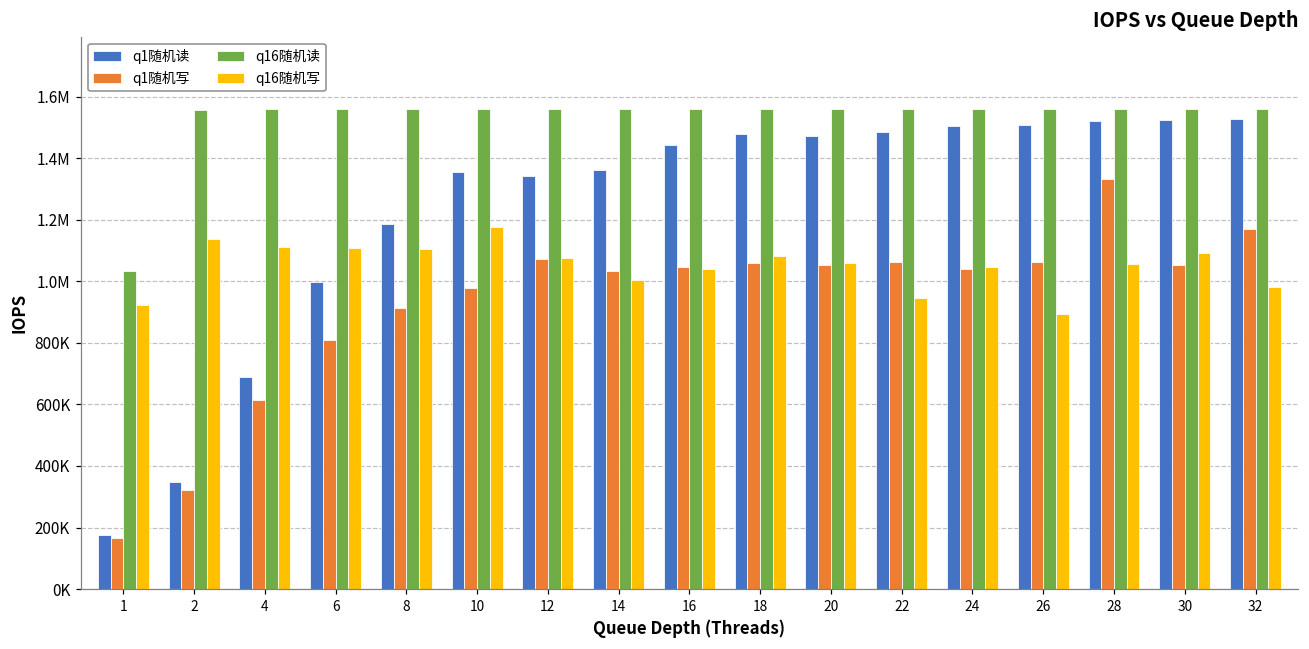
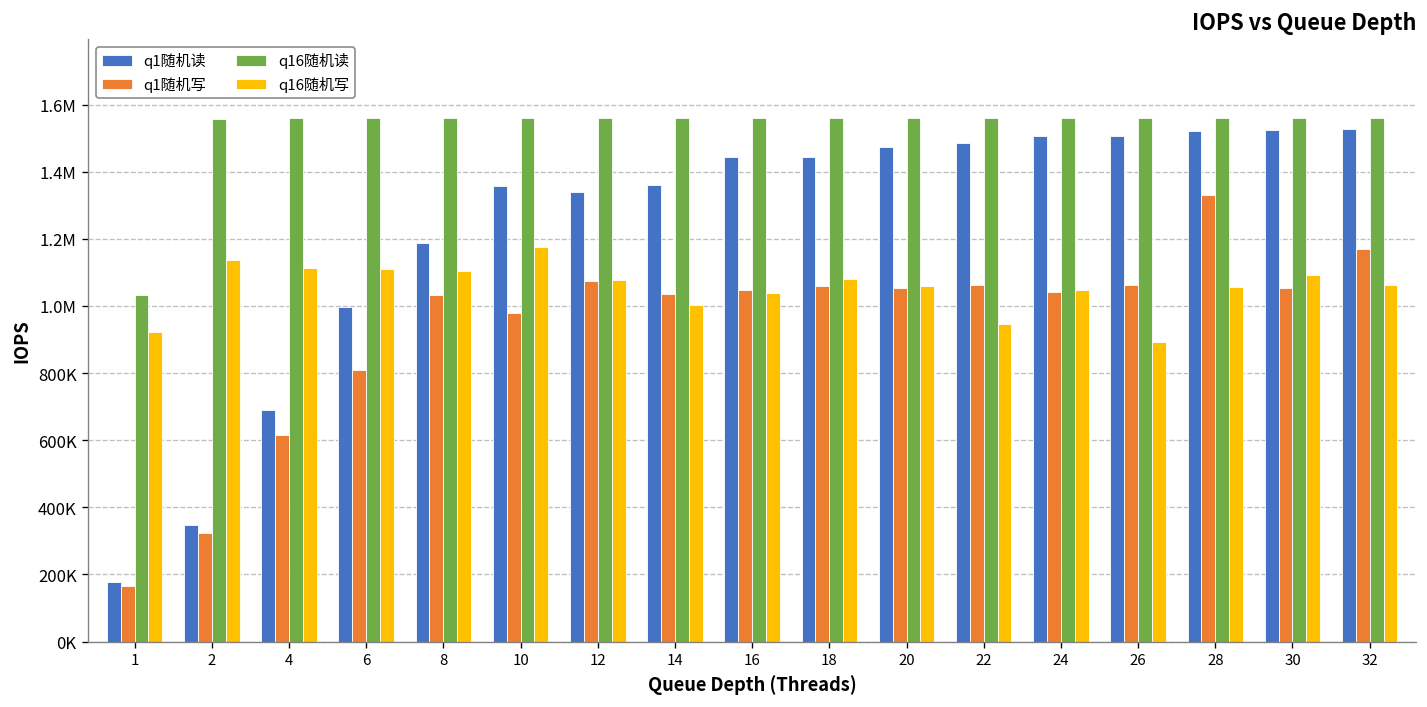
q1随机写, 8: 910000 -> 1030000
q1随机读, 18: 1480000 -> 1440000
q16随机写, 32: 980000 -> 1060000
